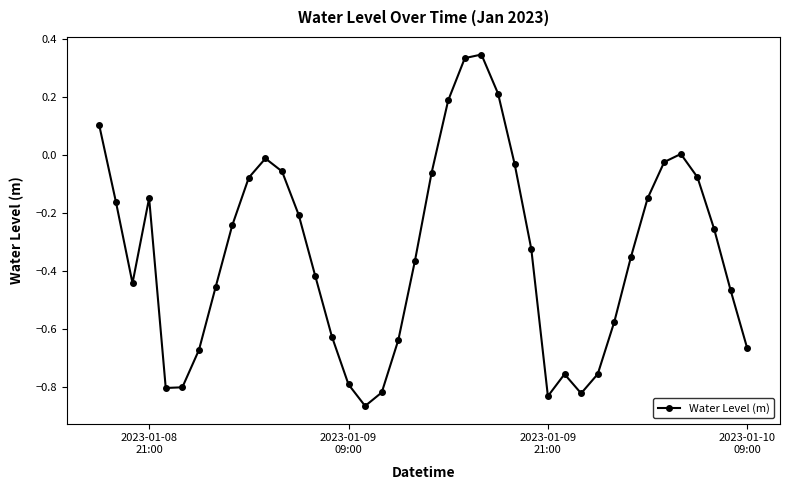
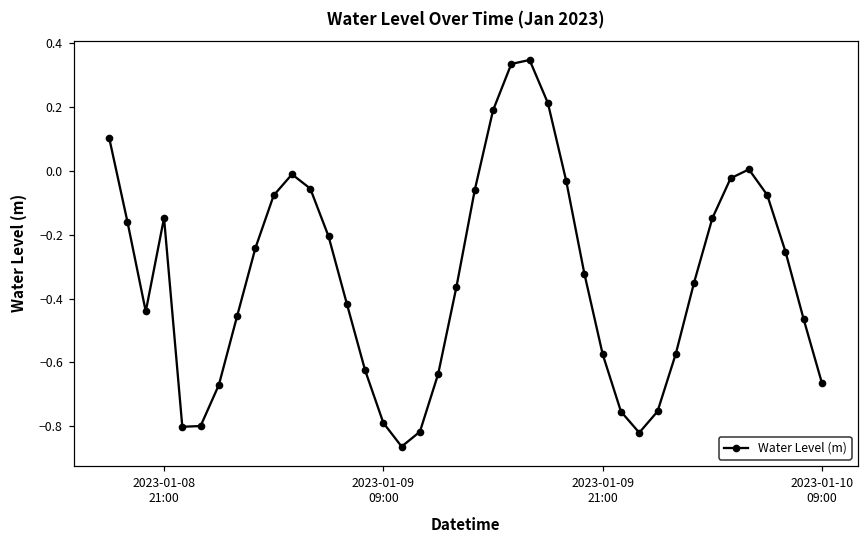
2023-01-09 21:00: -0.83 -> -0.57
